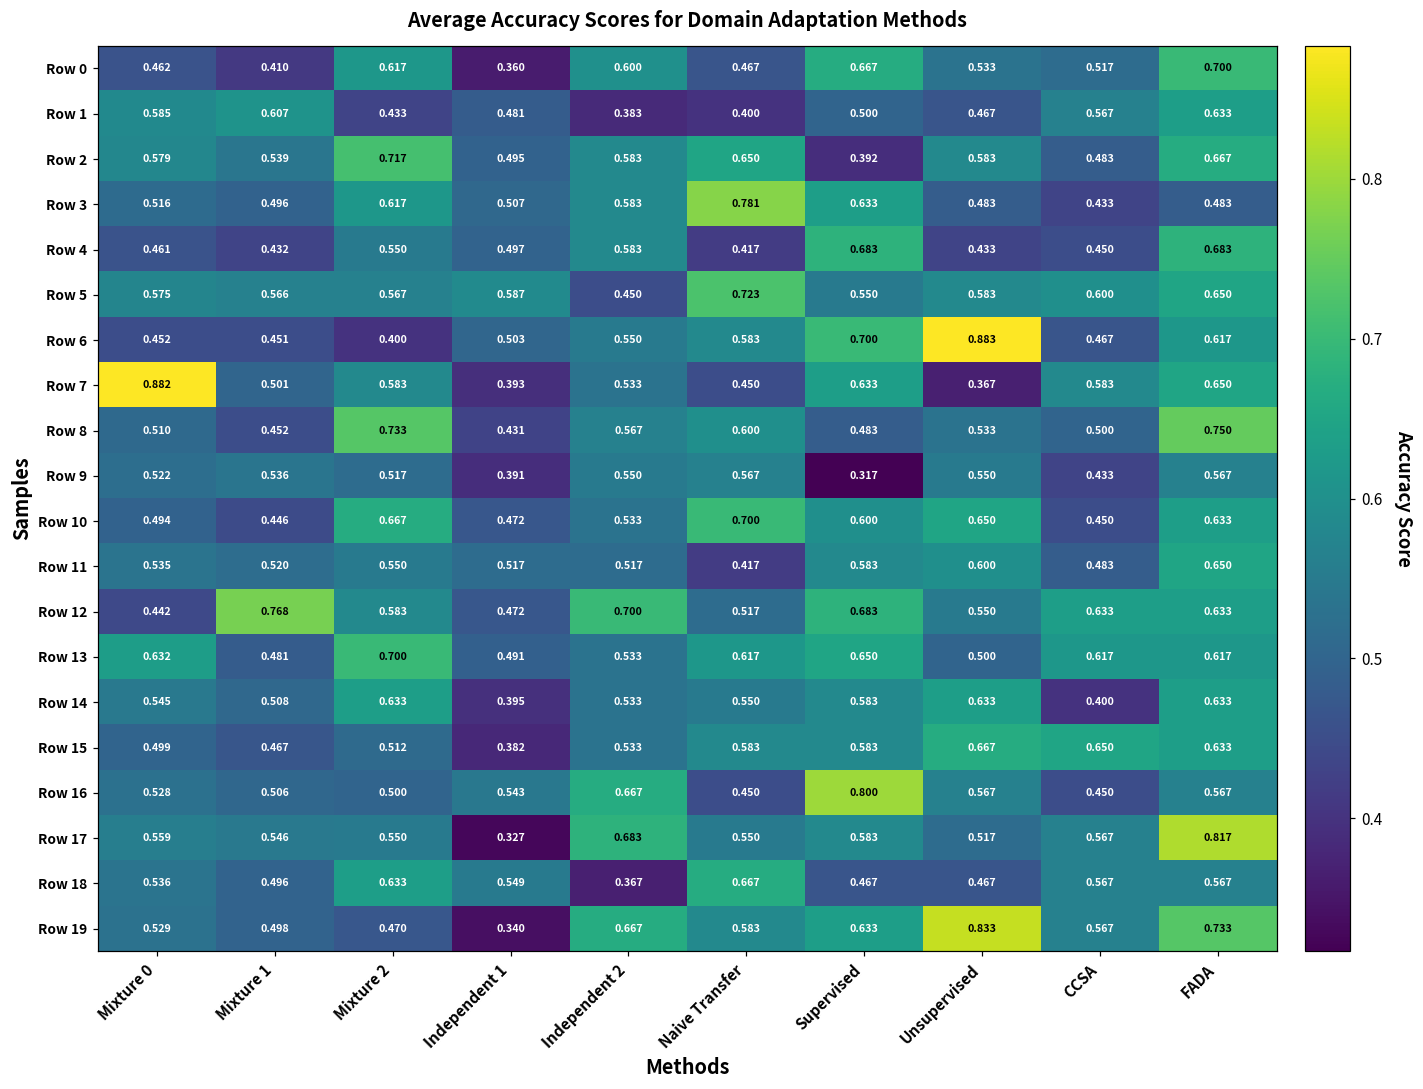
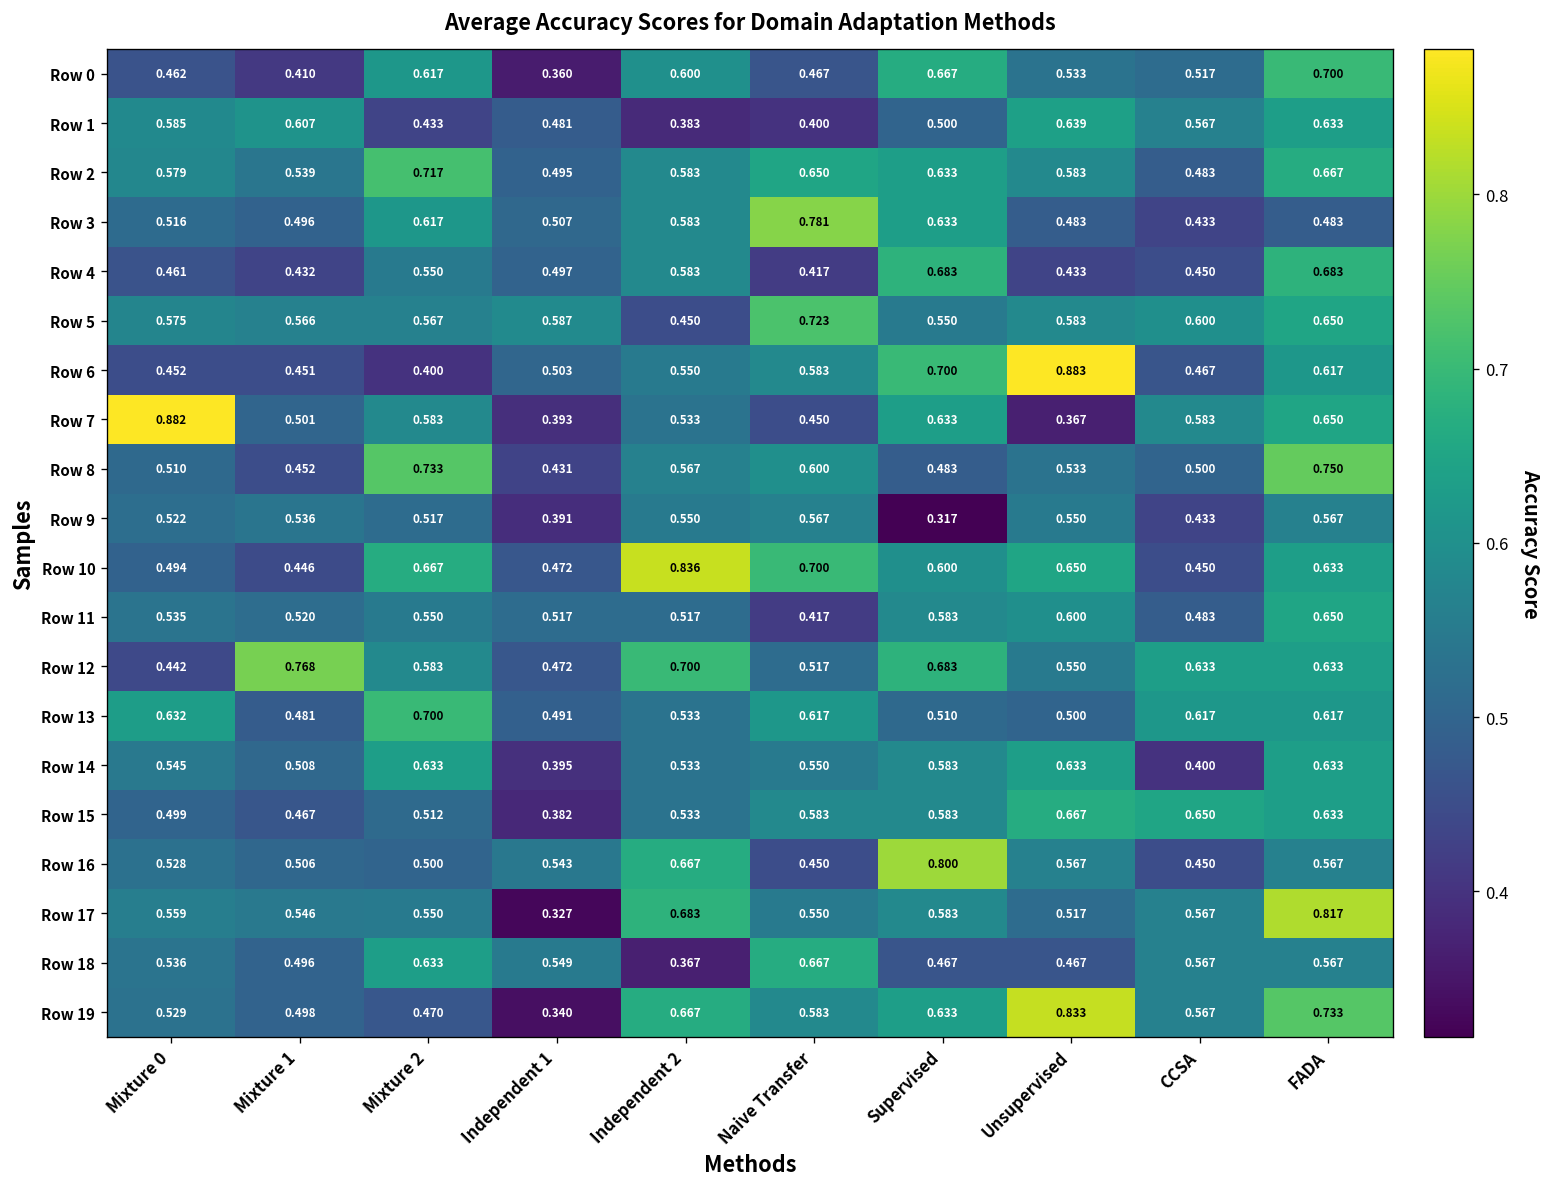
Row 1, Unsupervised: 0.467 -> 0.639
Row 2, Supervised: 0.392 -> 0.633
Row 10, Independent 2: 0.533 -> 0.836
Row 13, Supervised: 0.650 -> 0.510
